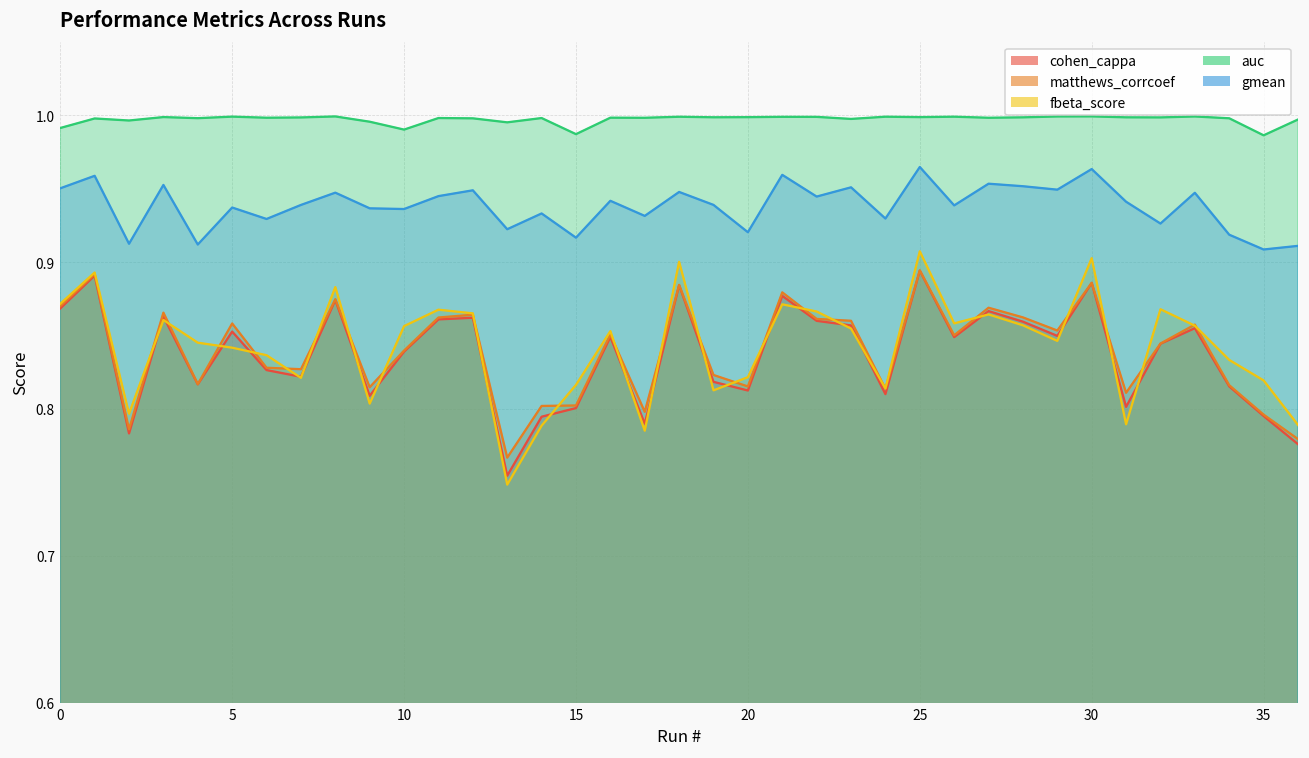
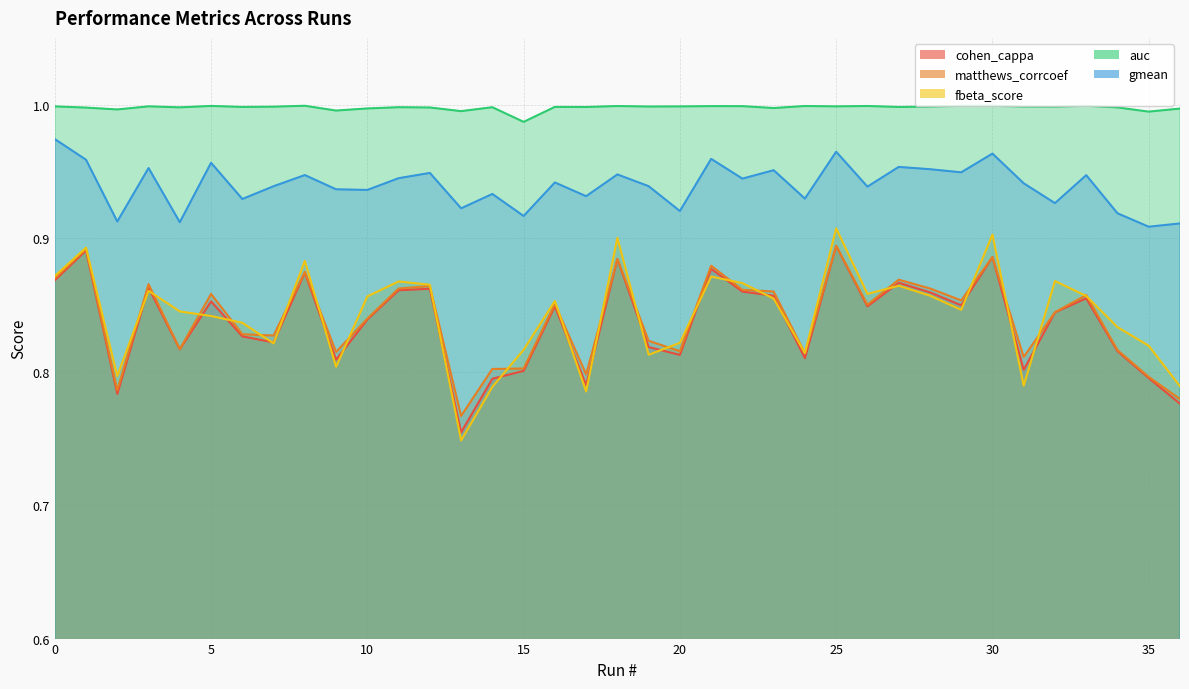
auc, 0: 0.991 -> 0.999
gmean, 0: 0.950 -> 0.974
gmean, 5: 0.937 -> 0.956
auc, 10: 0.990 -> 0.997
auc, 35: 0.986 -> 0.995
